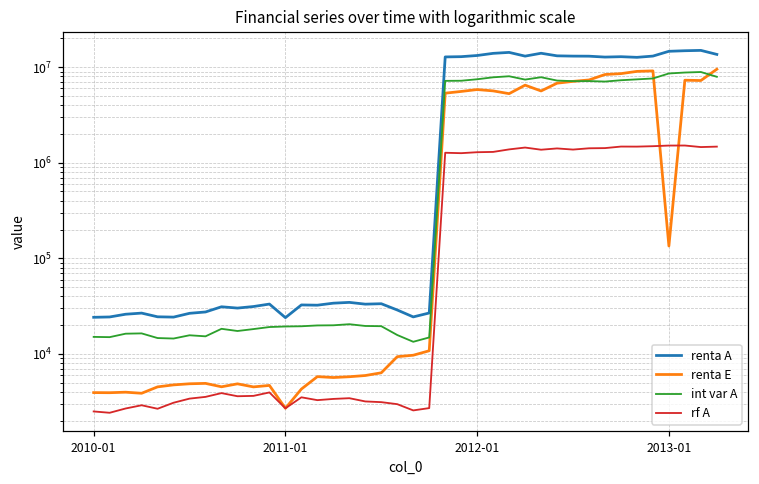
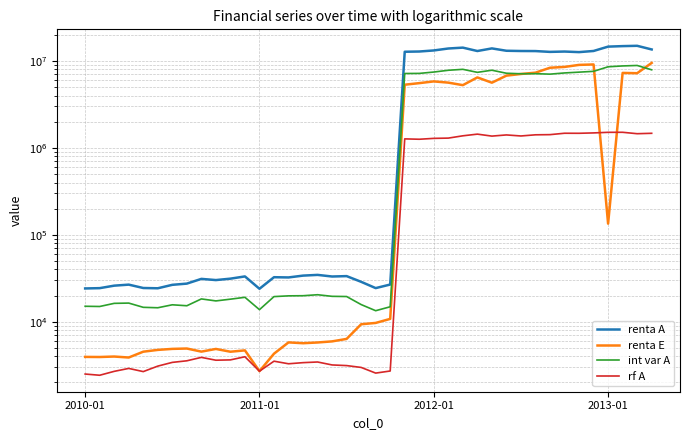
int var A, 2011-01: 19000 -> 14000
